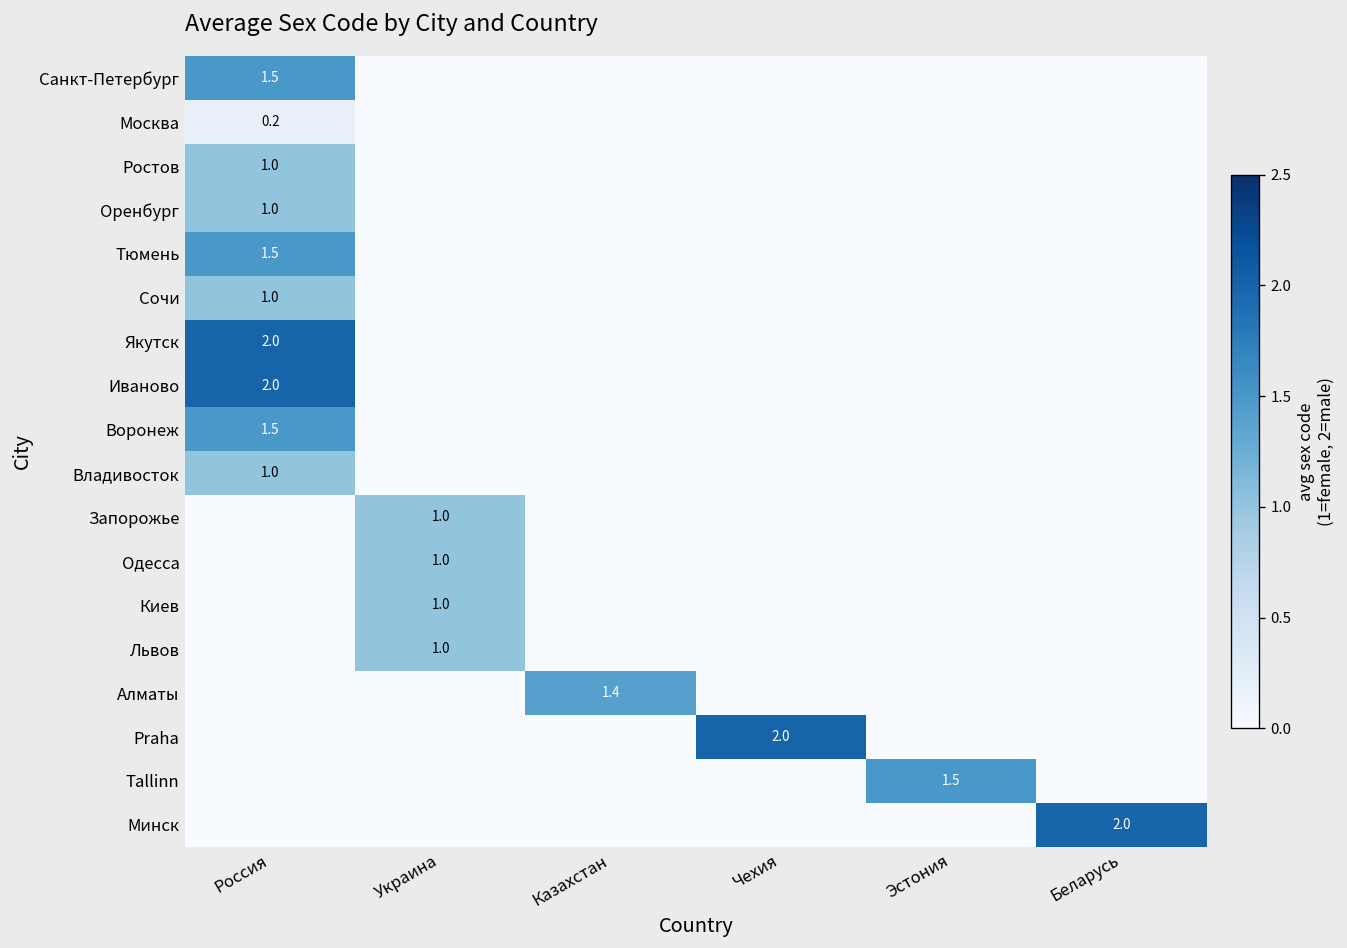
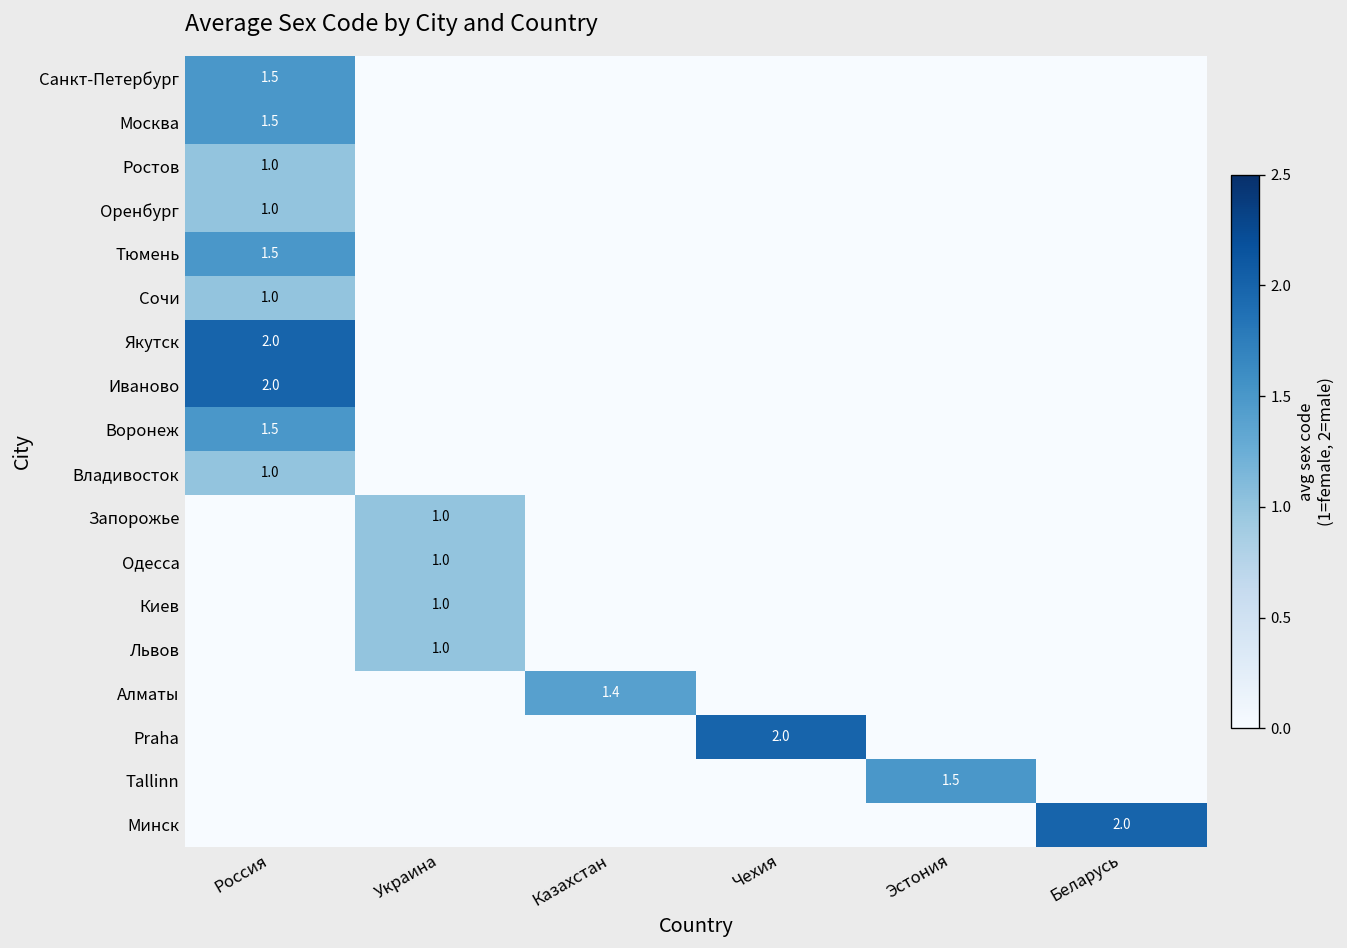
Москва, Россия: 0.2 -> 1.5
